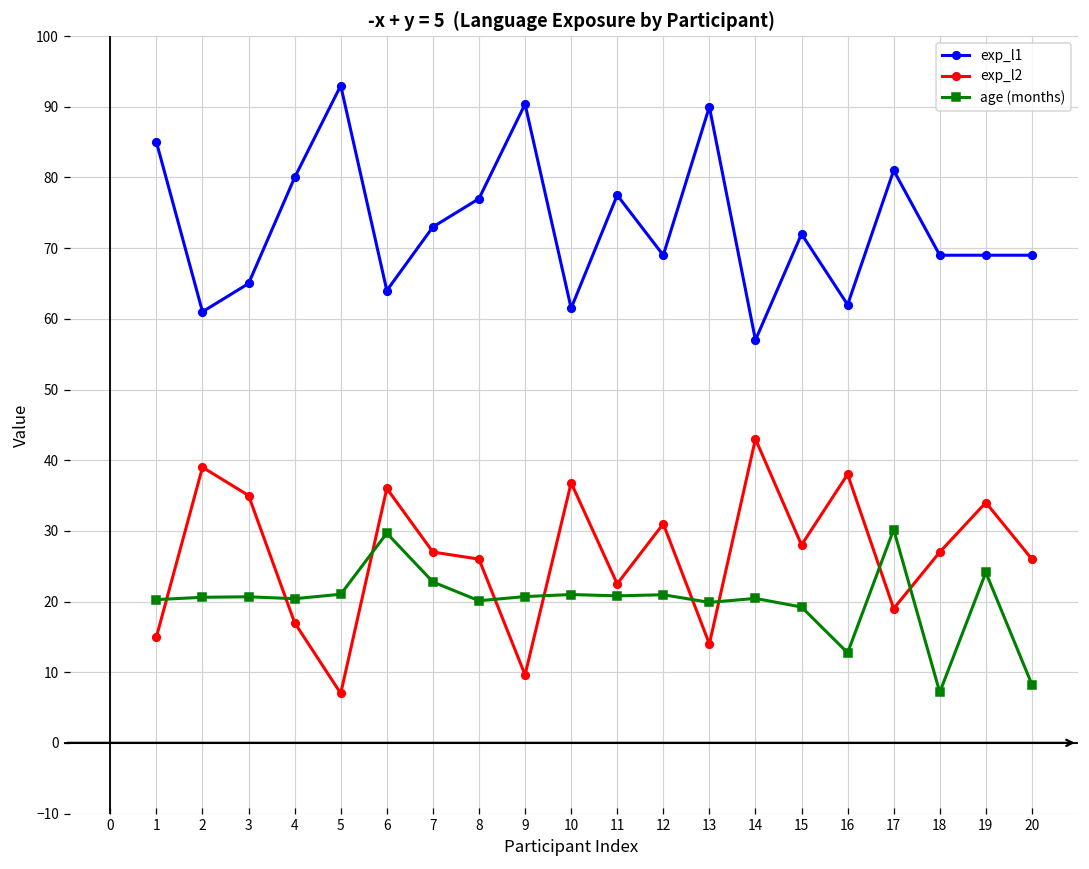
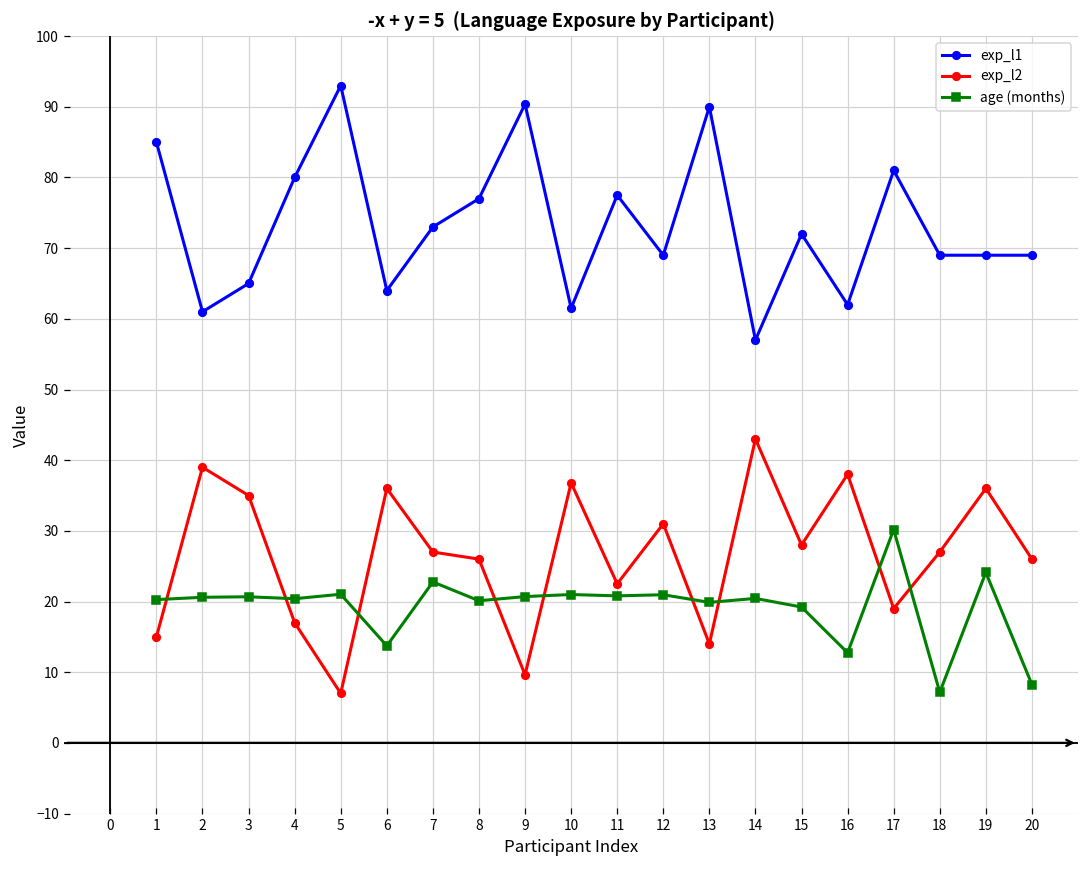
age (months), 6: 30 -> 14
exp_l2, 19: 34 -> 36
